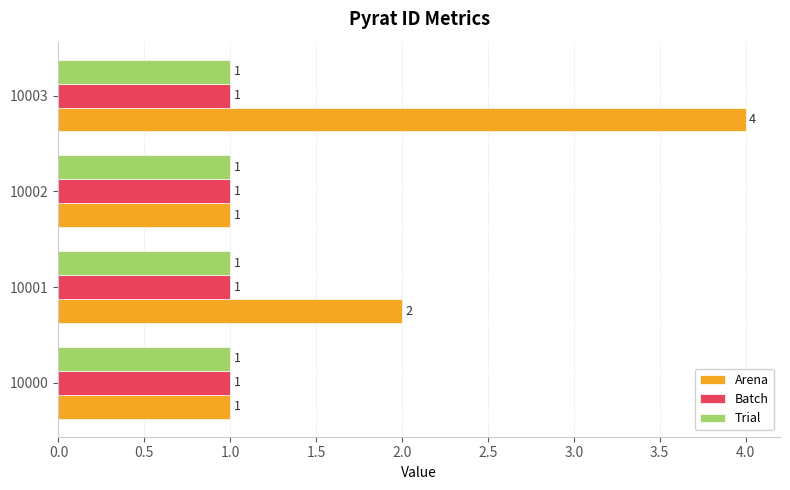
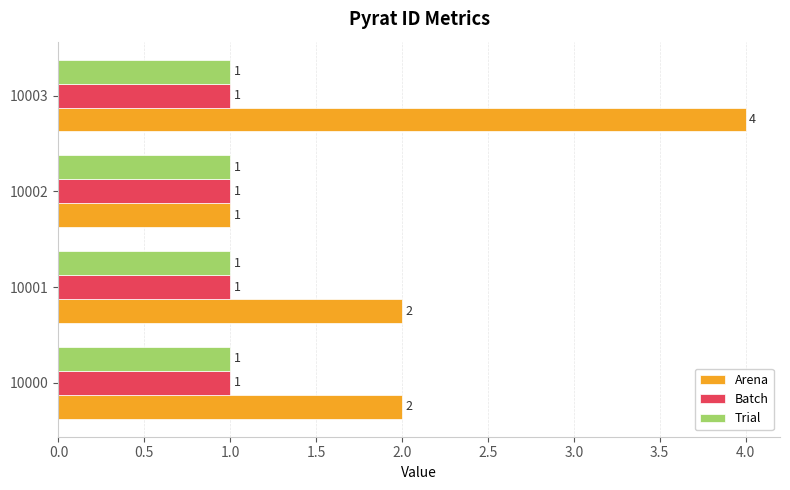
Arena, 10000: 1 -> 2
